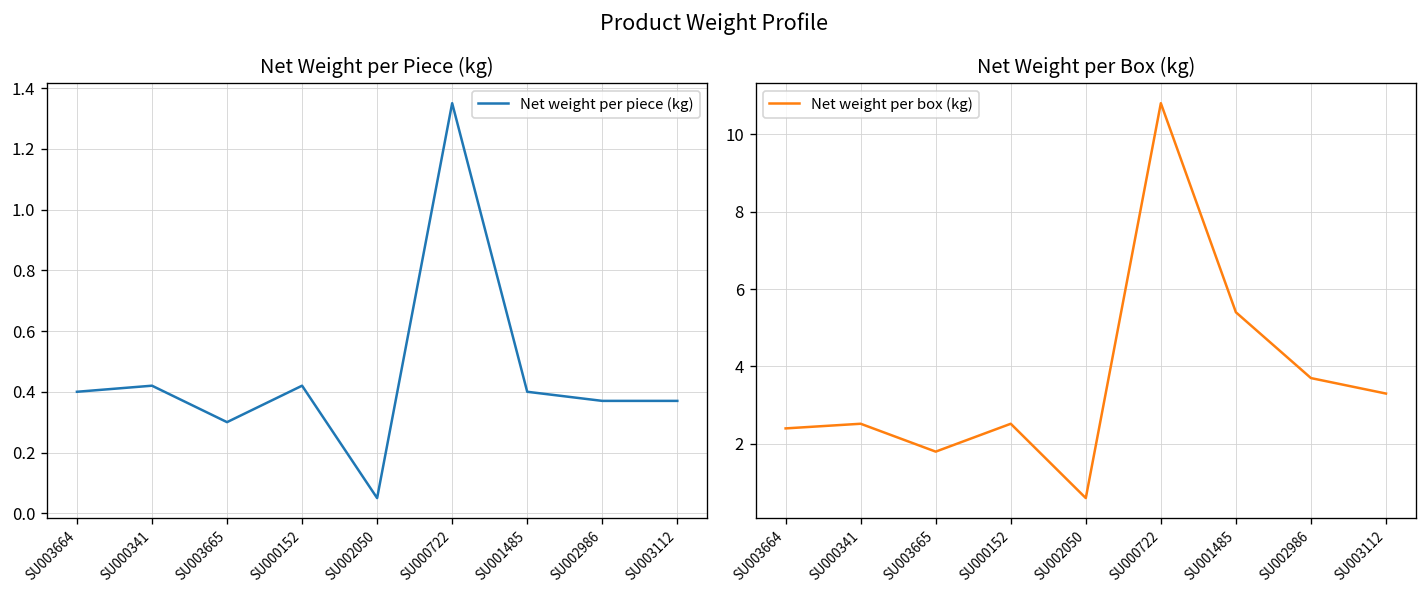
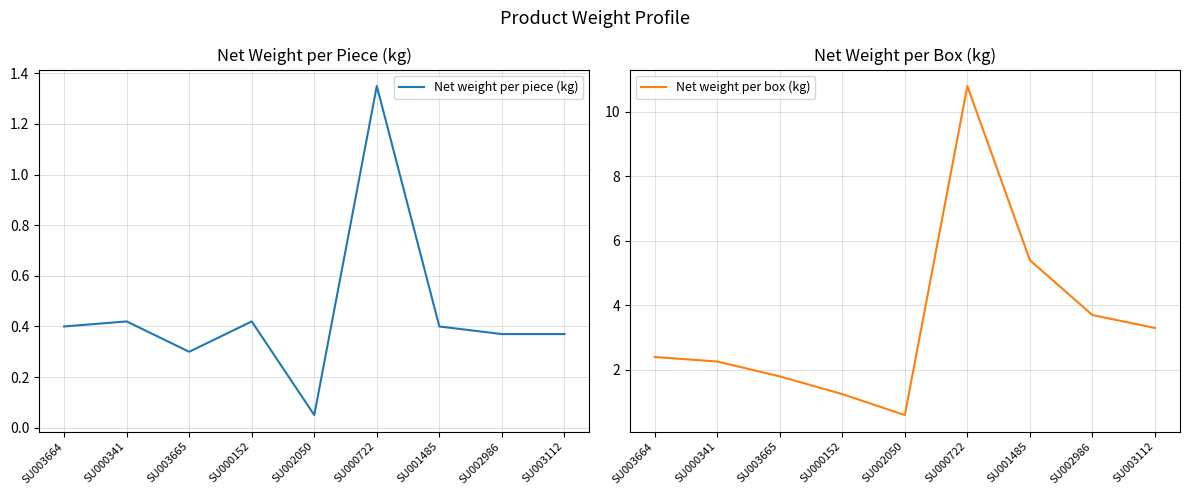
Net Weight per Box (kg), SU000341: 2.5 -> 2.3
Net Weight per Box (kg), SU000152: 2.5 -> 1.3
